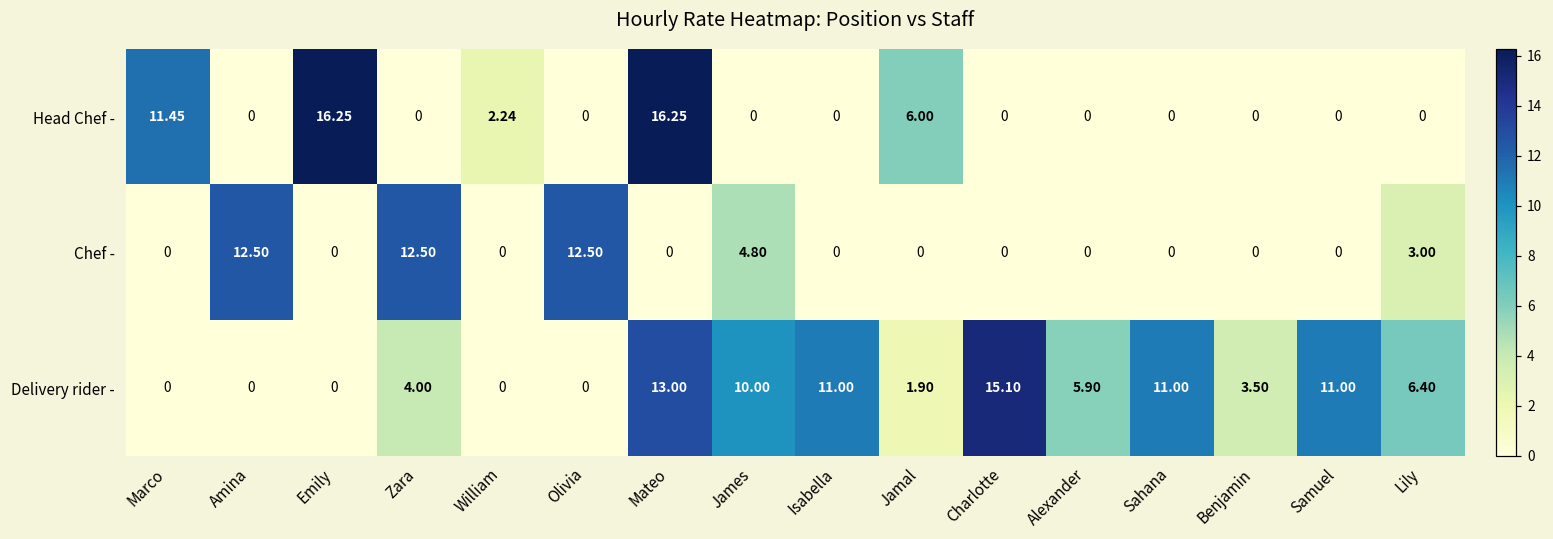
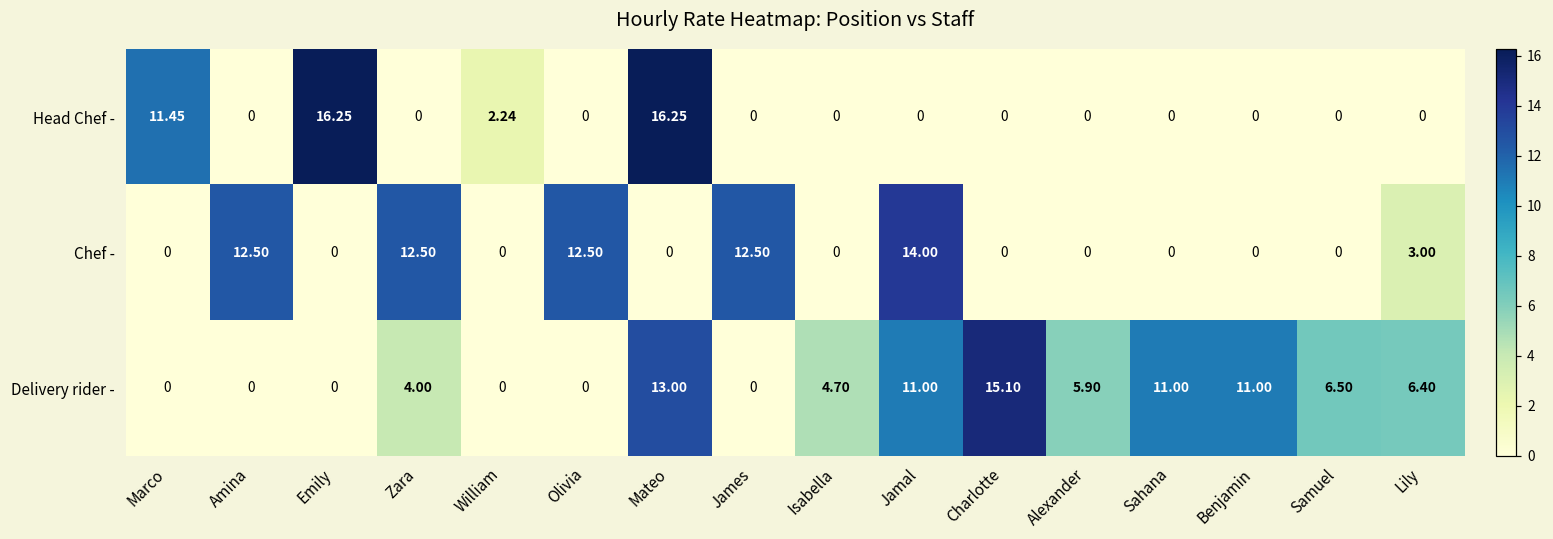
Head Chef -, Jamal: 6.00 -> 0
Chef -, James: 4.80 -> 12.50
Chef -, Jamal: 0 -> 14.00
Delivery rider -, James: 10.00 -> 0
Delivery rider -, Isabella: 11.00 -> 4.70
Delivery rider -, Jamal: 1.90 -> 11.00
Delivery rider -, Benjamin: 3.50 -> 11.00
Delivery rider -, Samuel: 11.00 -> 6.50
